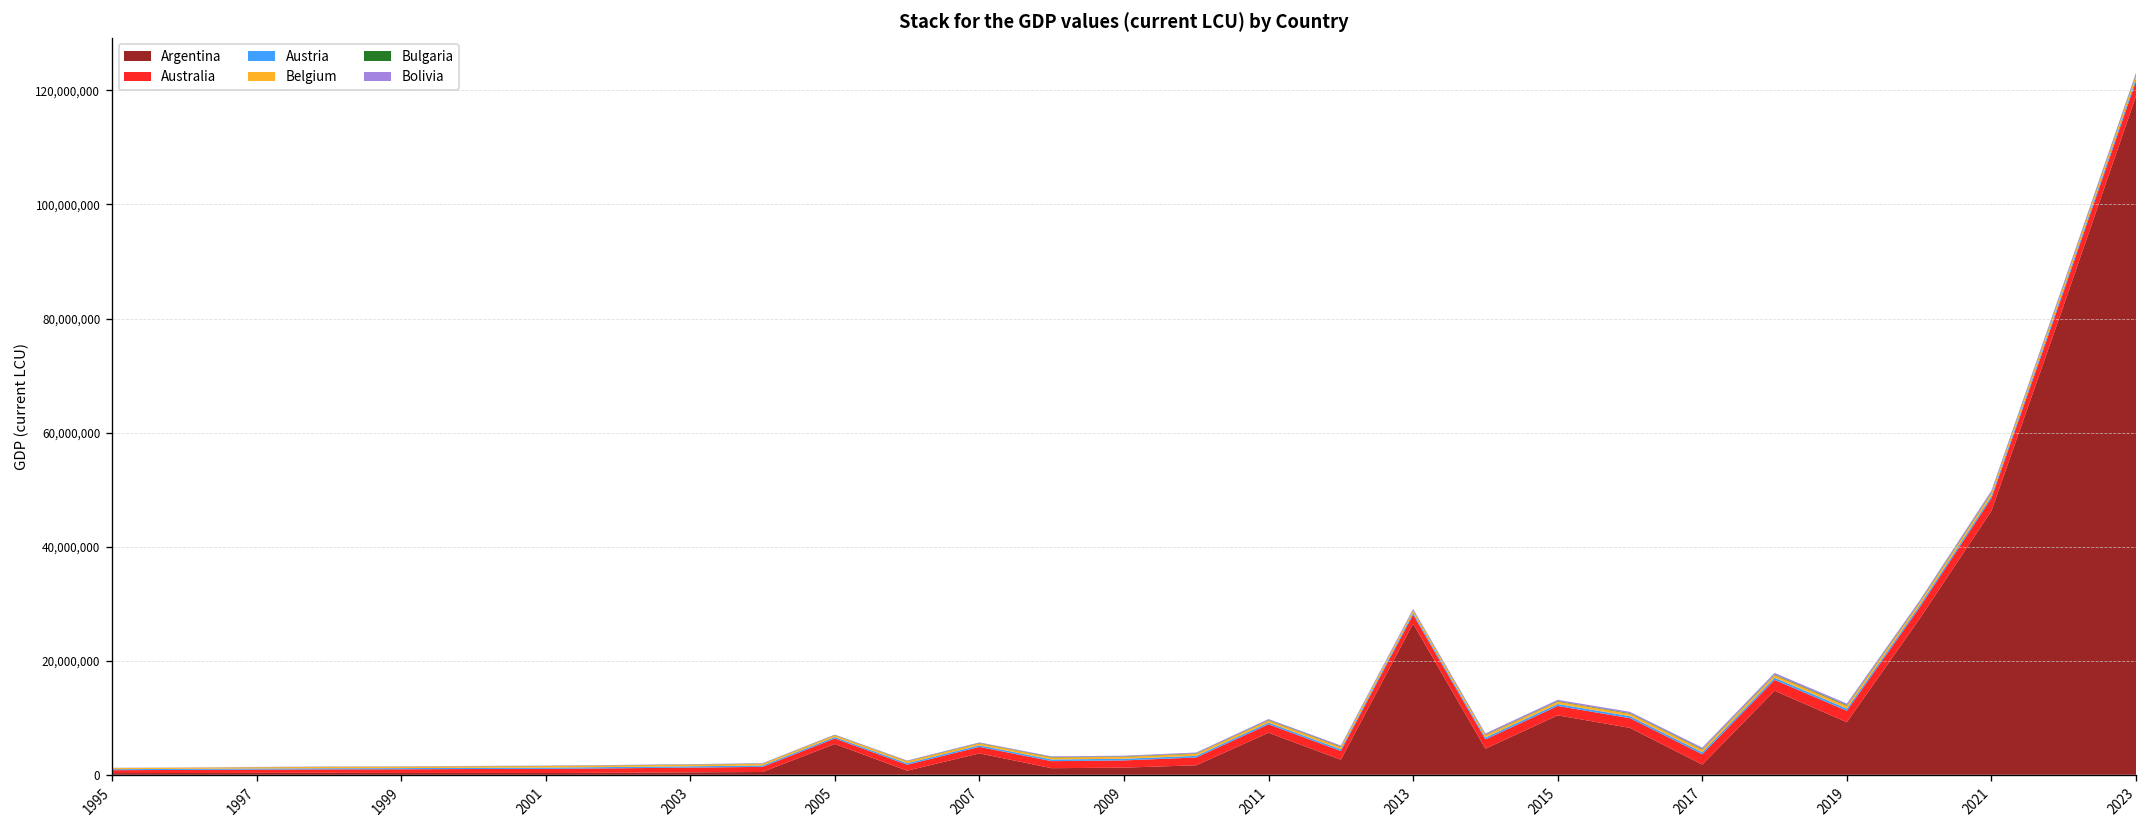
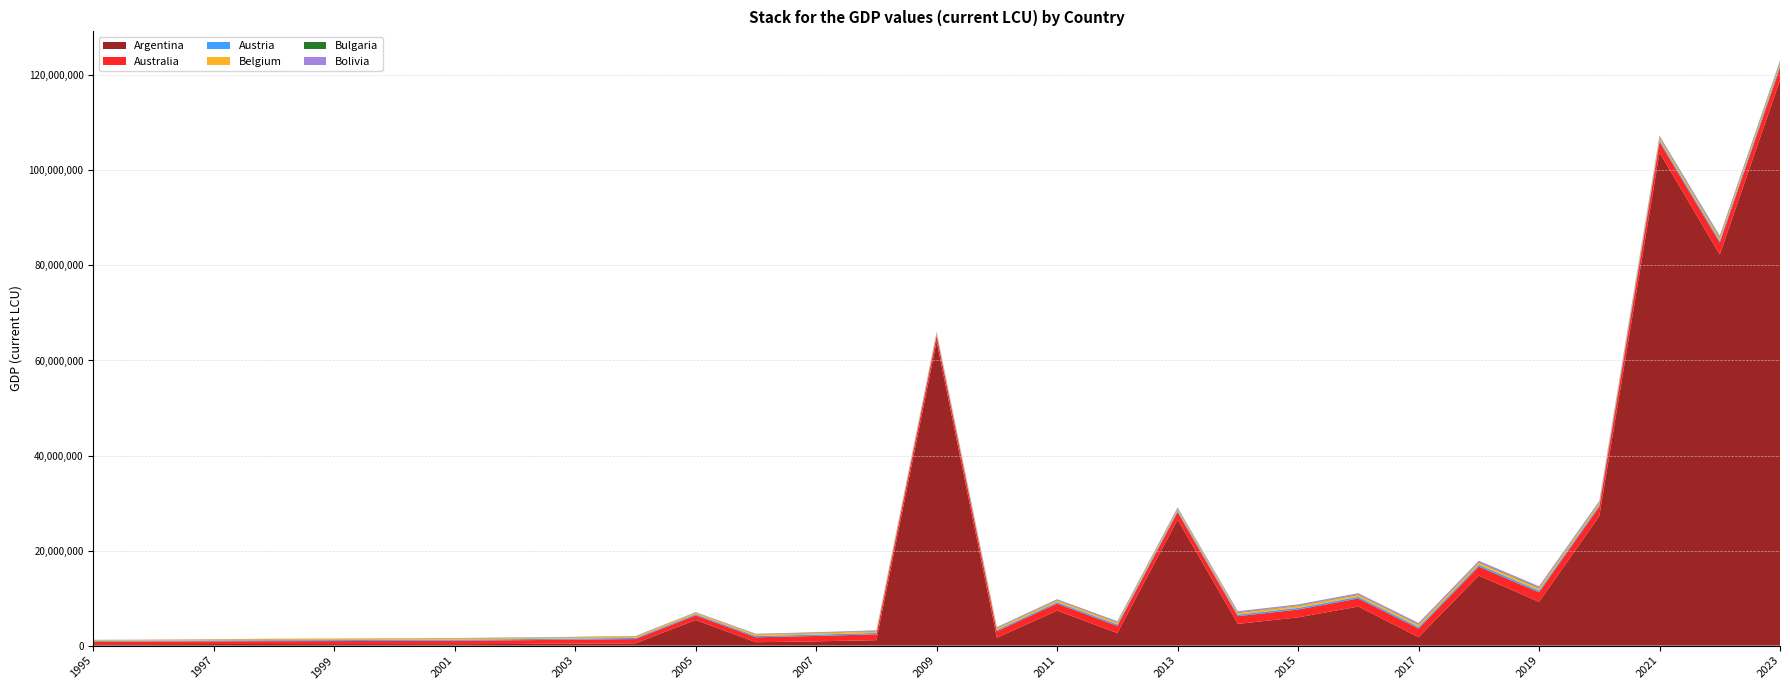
Argentina, 2007: 4,000,000 -> 1,000,000
Argentina, 2009: 1,000,000 -> 64,000,000
Argentina, 2015: 10,000,000 -> 6,000,000
Argentina, 2021: 46,000,000 -> 104,000,000
